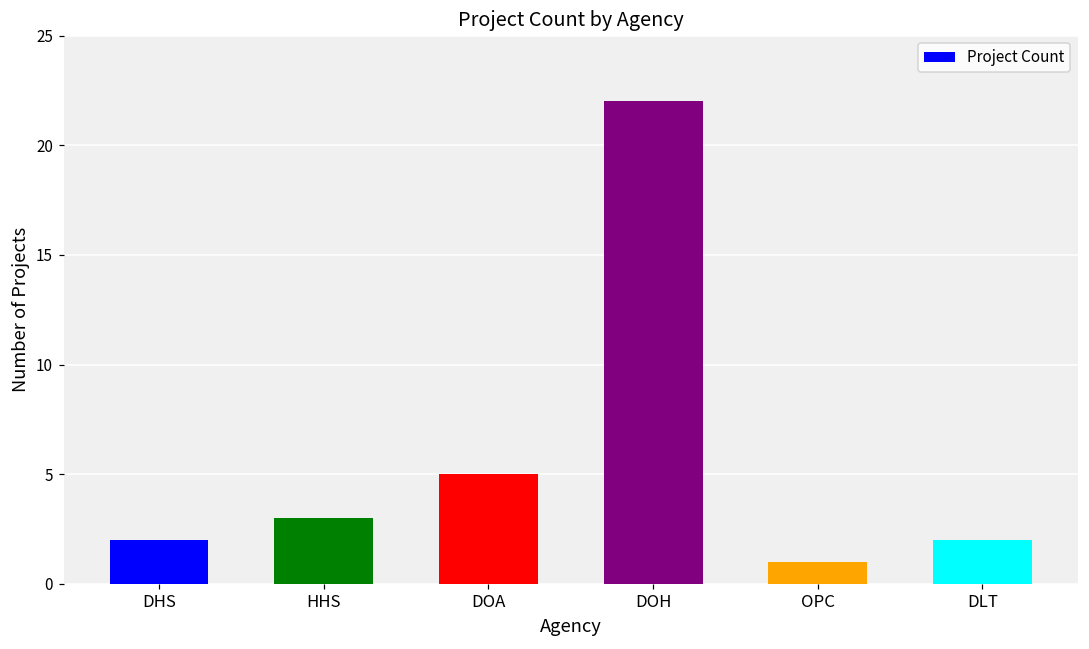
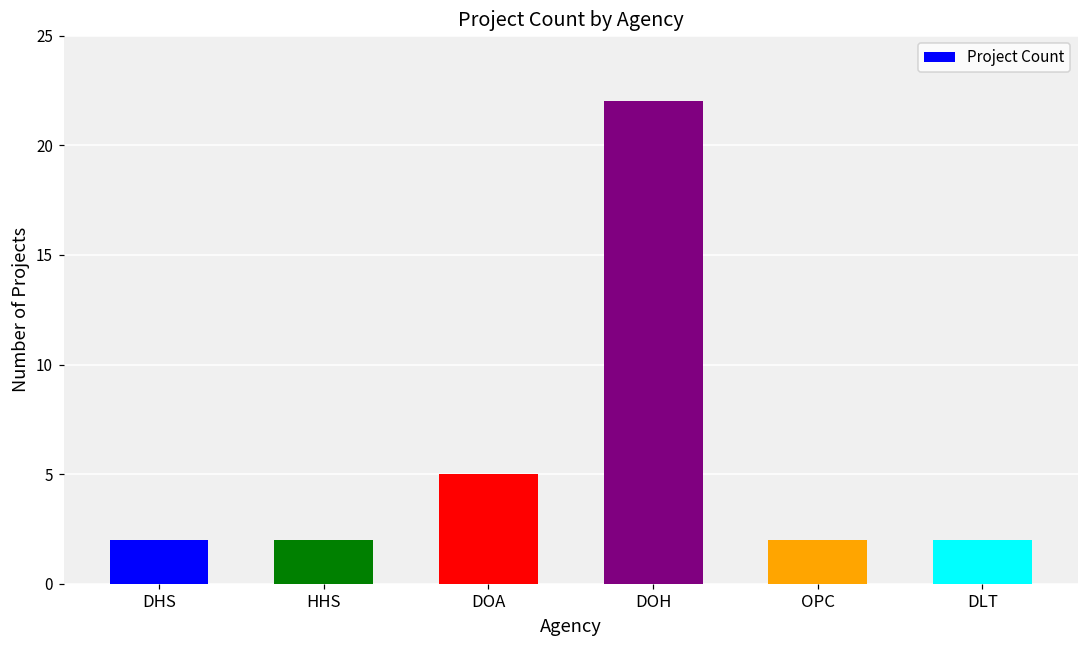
HHS: 3 -> 2
OPC: 1 -> 2
